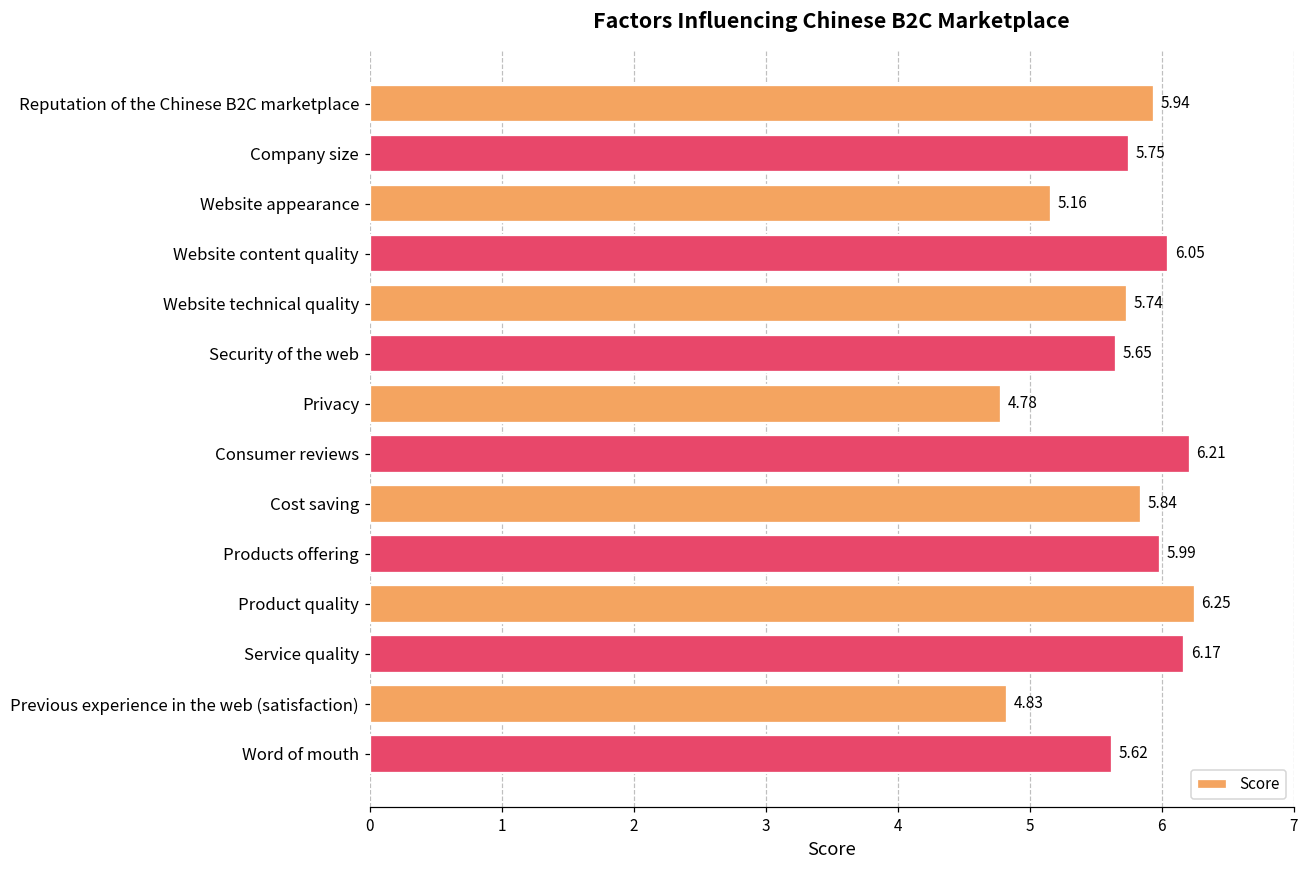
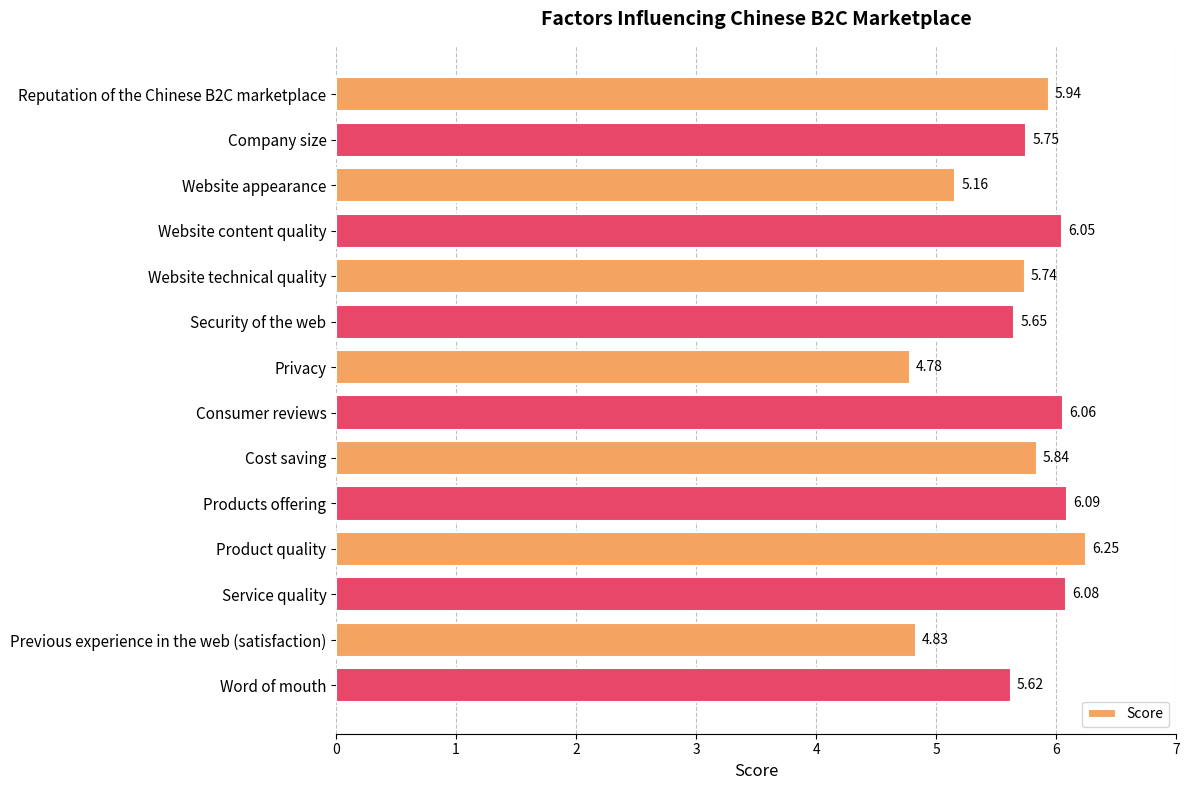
Consumer reviews: 6.21 -> 6.06
Products offering: 5.99 -> 6.09
Service quality: 6.17 -> 6.08
